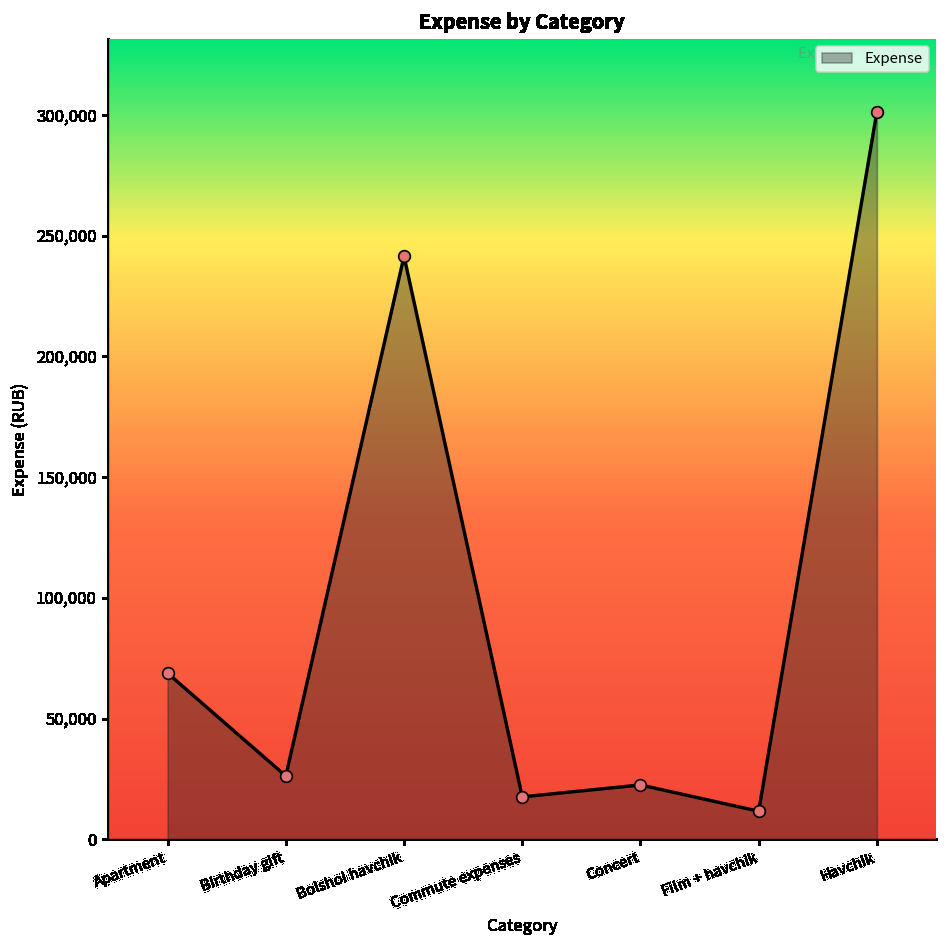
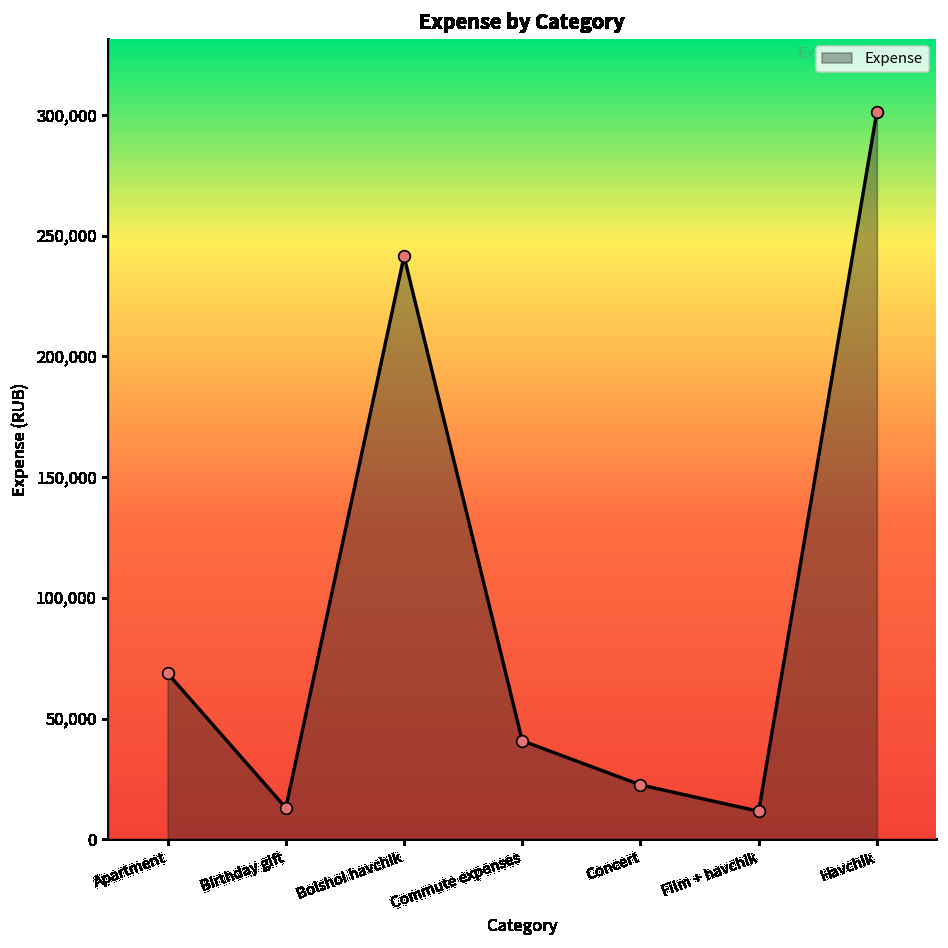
Birthday gift: 26,000 -> 13,000
Commute expenses: 18,000 -> 41,000
